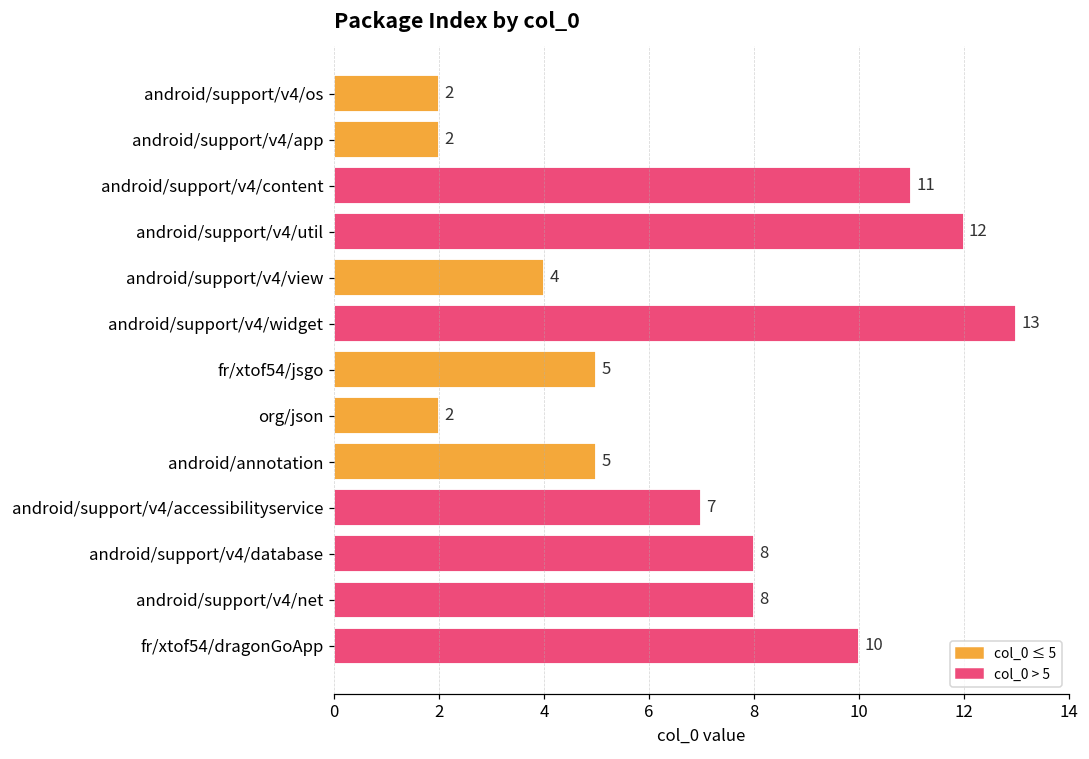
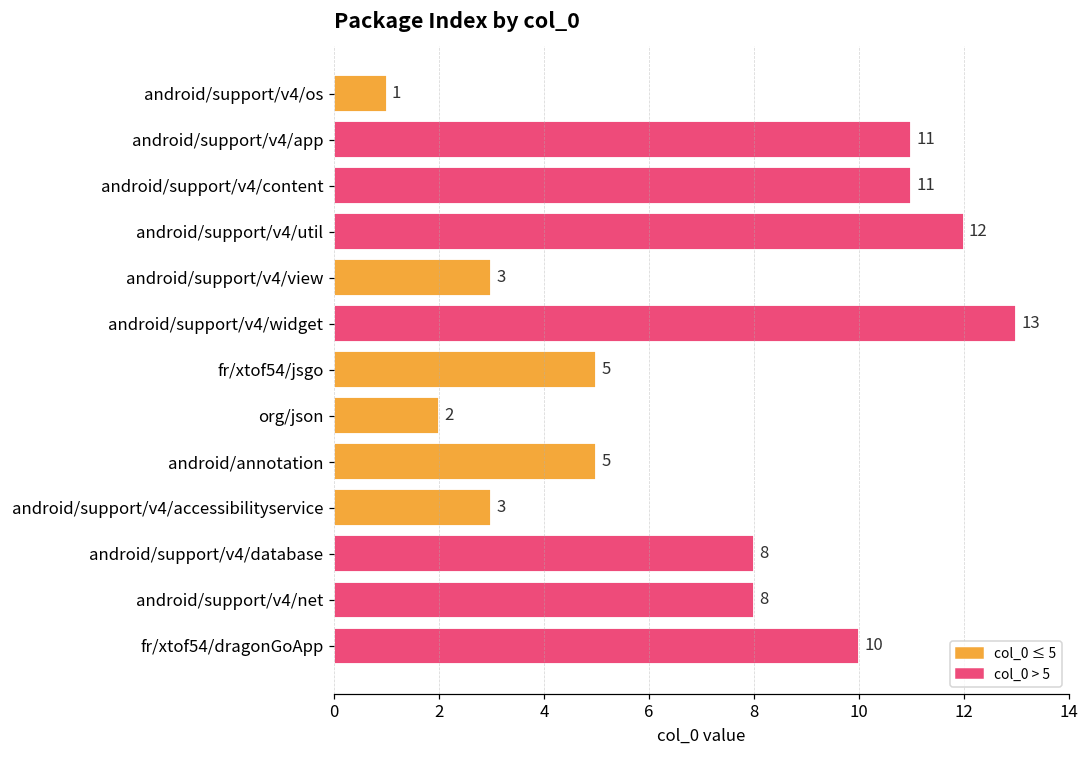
android/support/v4/os: 2 -> 1
android/support/v4/app: 2 -> 11
android/support/v4/view: 4 -> 3
android/support/v4/accessibilityservice: 7 -> 3
